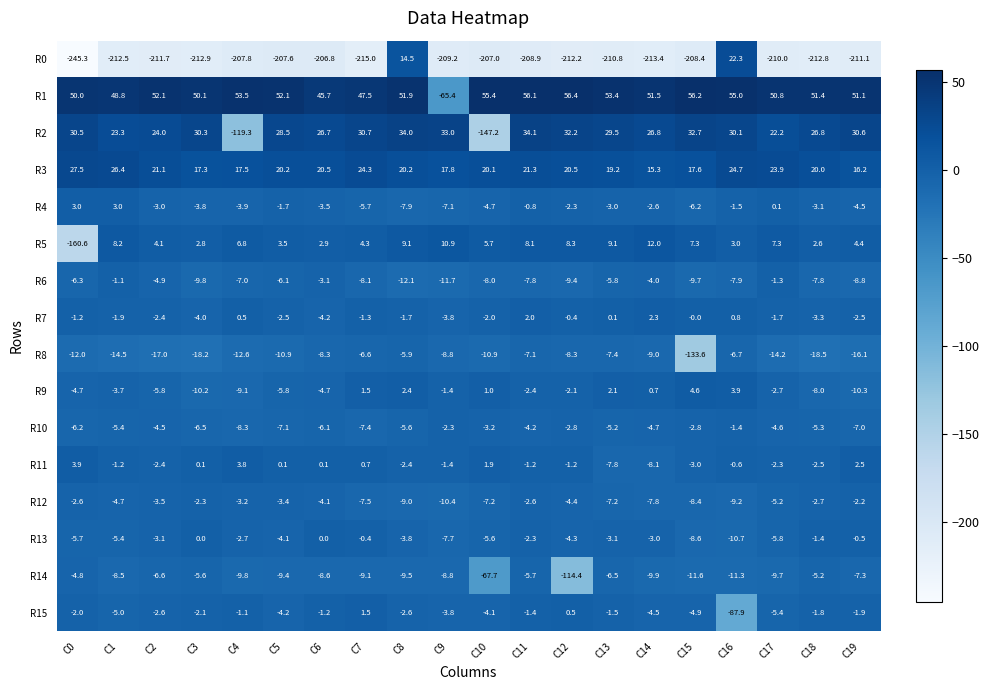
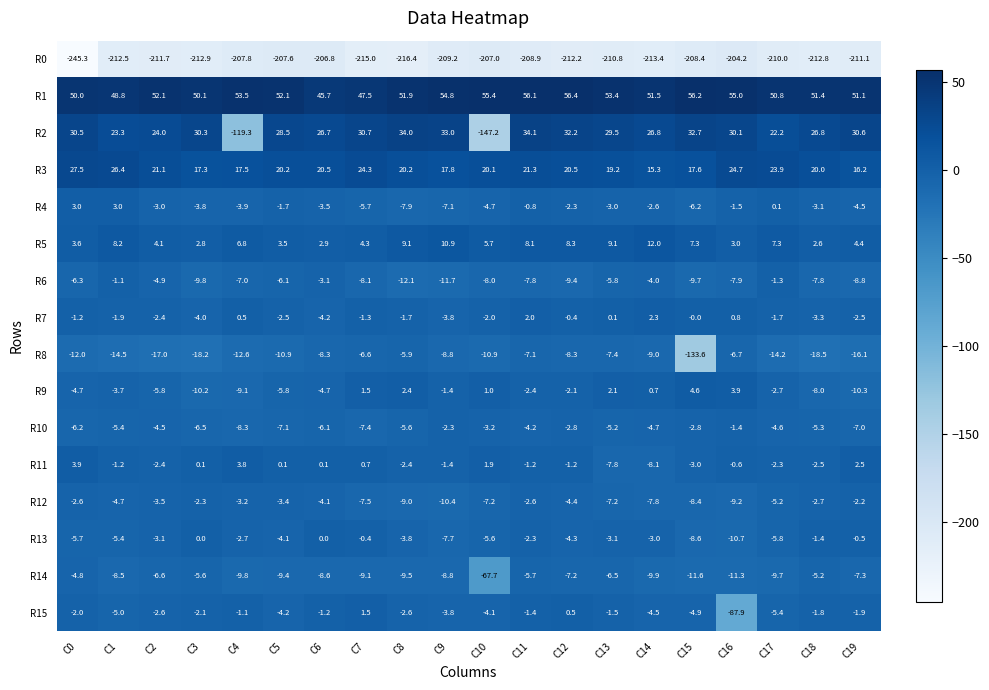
R0, C8: 14.5 -> -216.4
R0, C16: 22.3 -> -204.2
R1, C9: -65.4 -> 54.8
R5, C0: -160.6 -> 3.6
R14, C12: -114.4 -> -7.2
